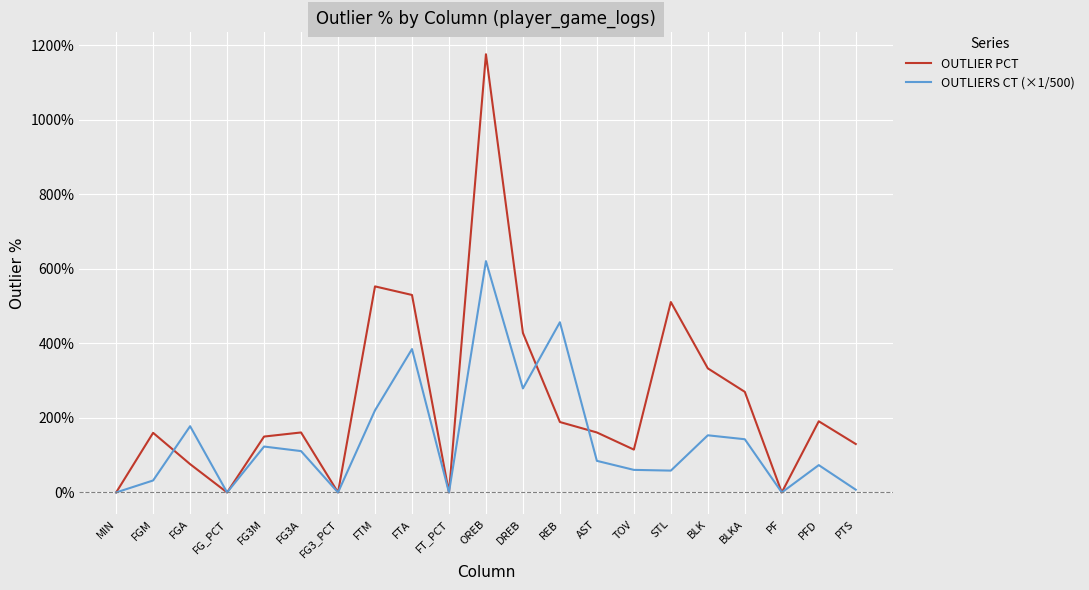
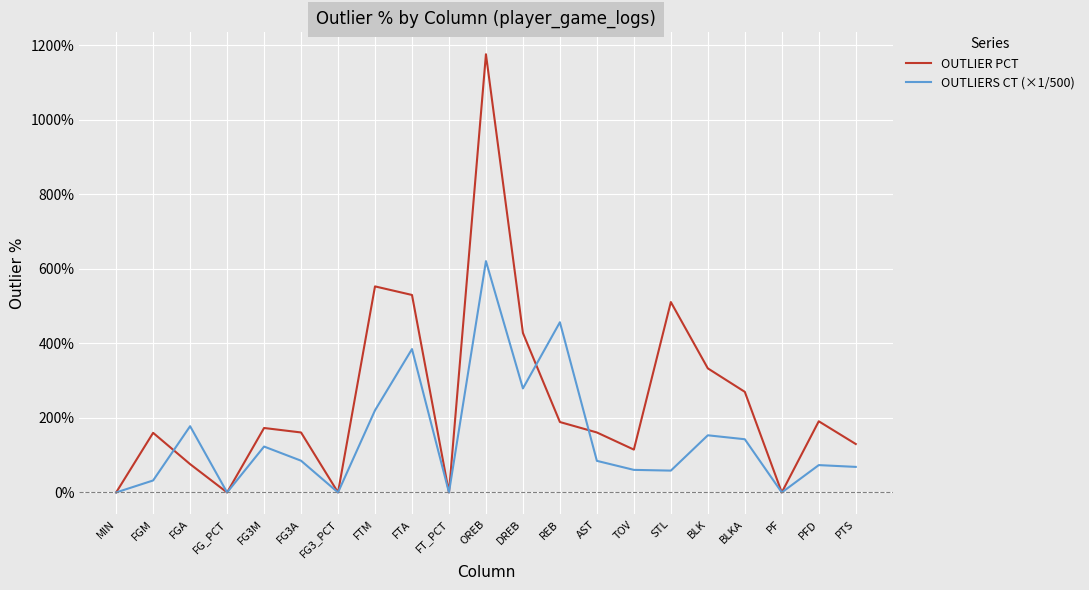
OUTLIER PCT, FG3M: 150% -> 170%
OUTLIERS CT (×1/500), FG3A: 110% -> 90%
OUTLIERS CT (×1/500), PTS: 10% -> 70%
